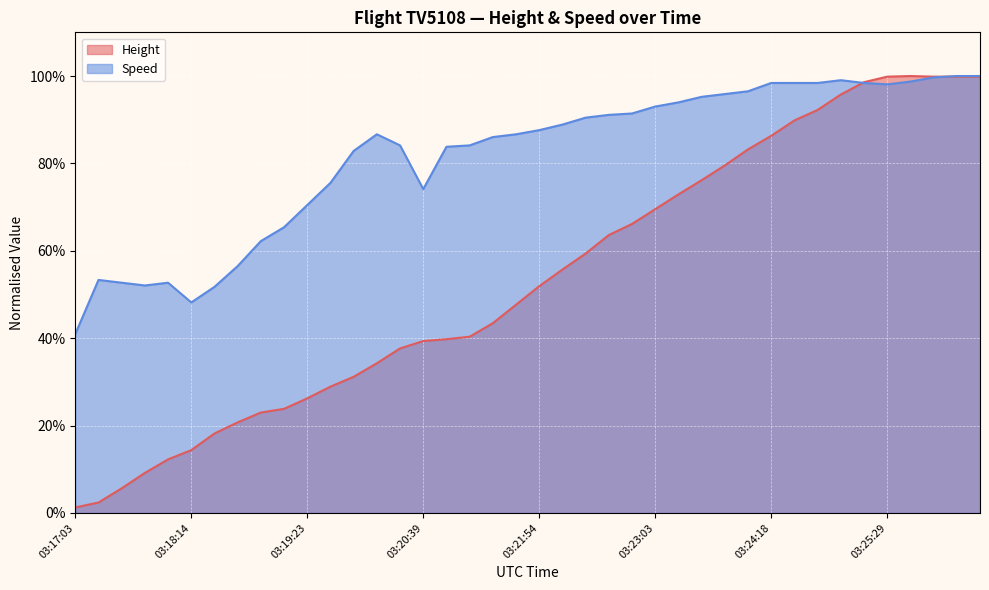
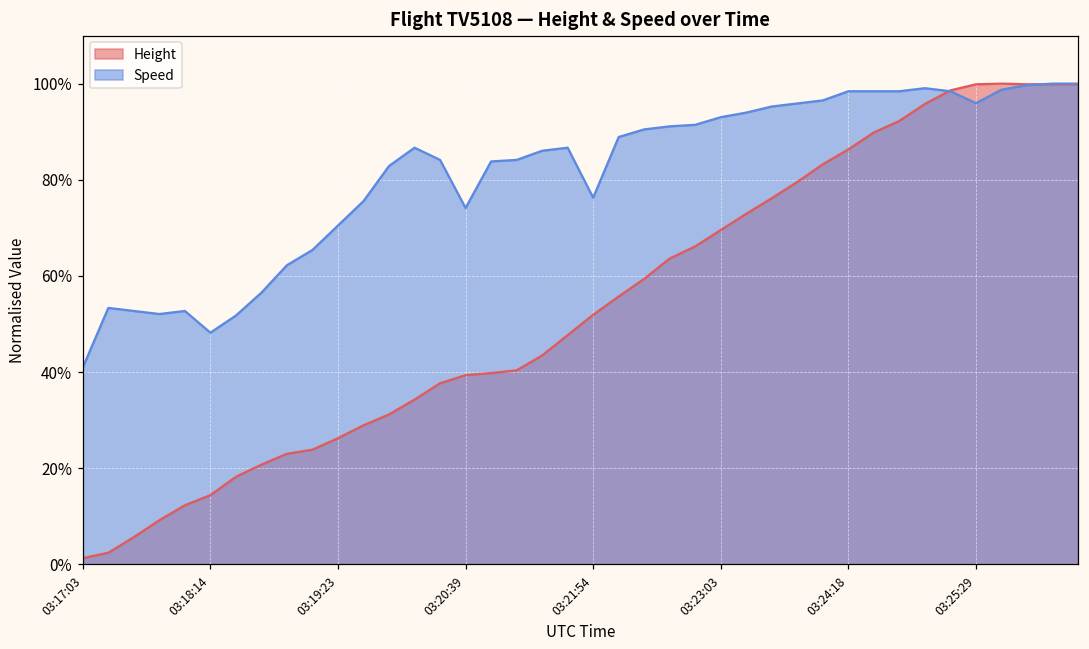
Speed, 03:21:54: 88% -> 76%
Speed, 03:25:29: 98% -> 96%
